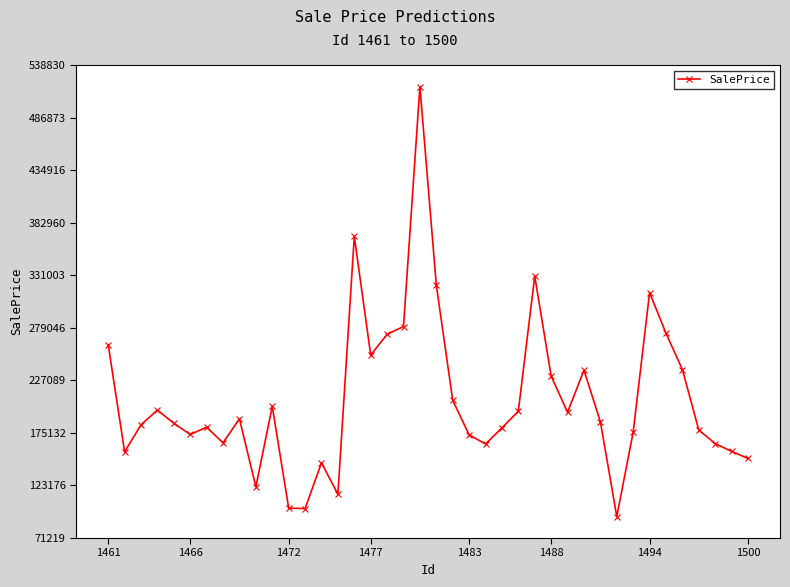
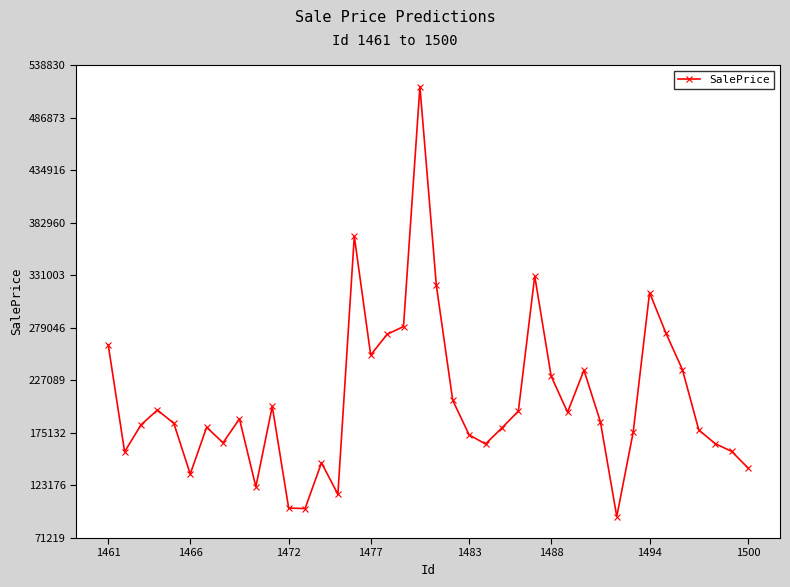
1466: 174000 -> 134000
1500: 150000 -> 141000
